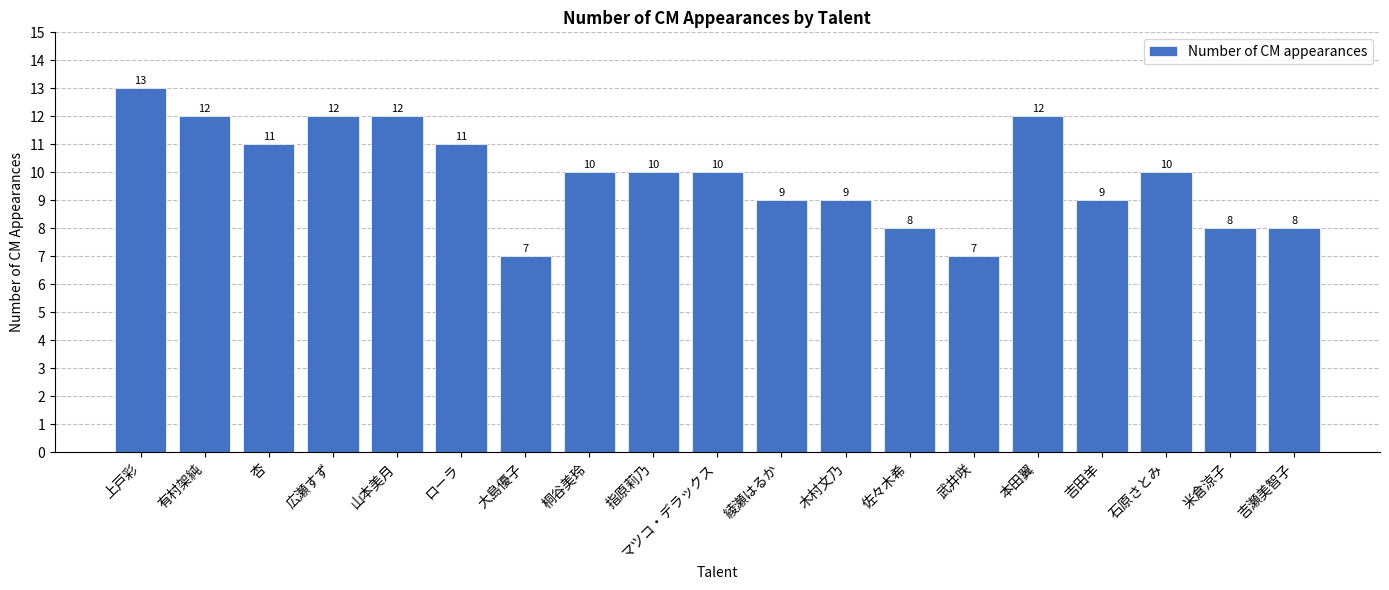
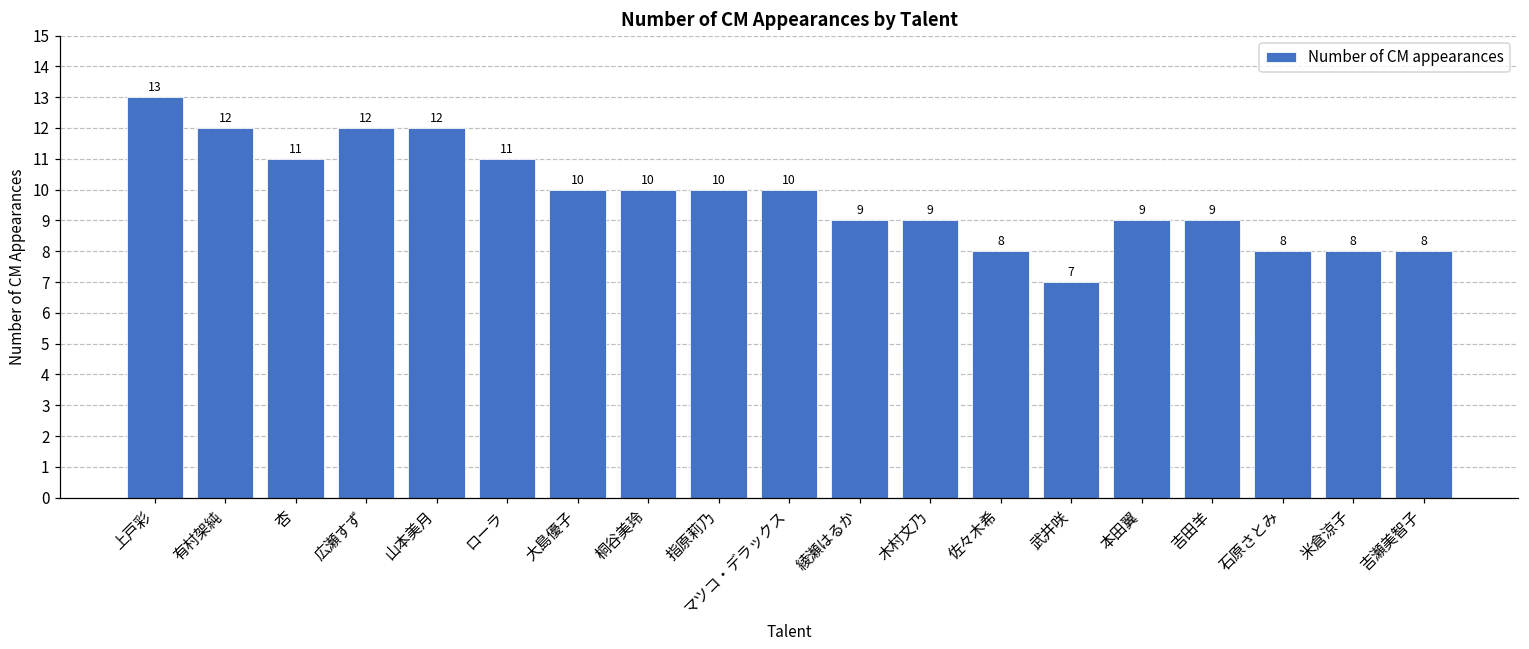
大島優子: 7 -> 10
本田翼: 12 -> 9
石原さとみ: 10 -> 8
